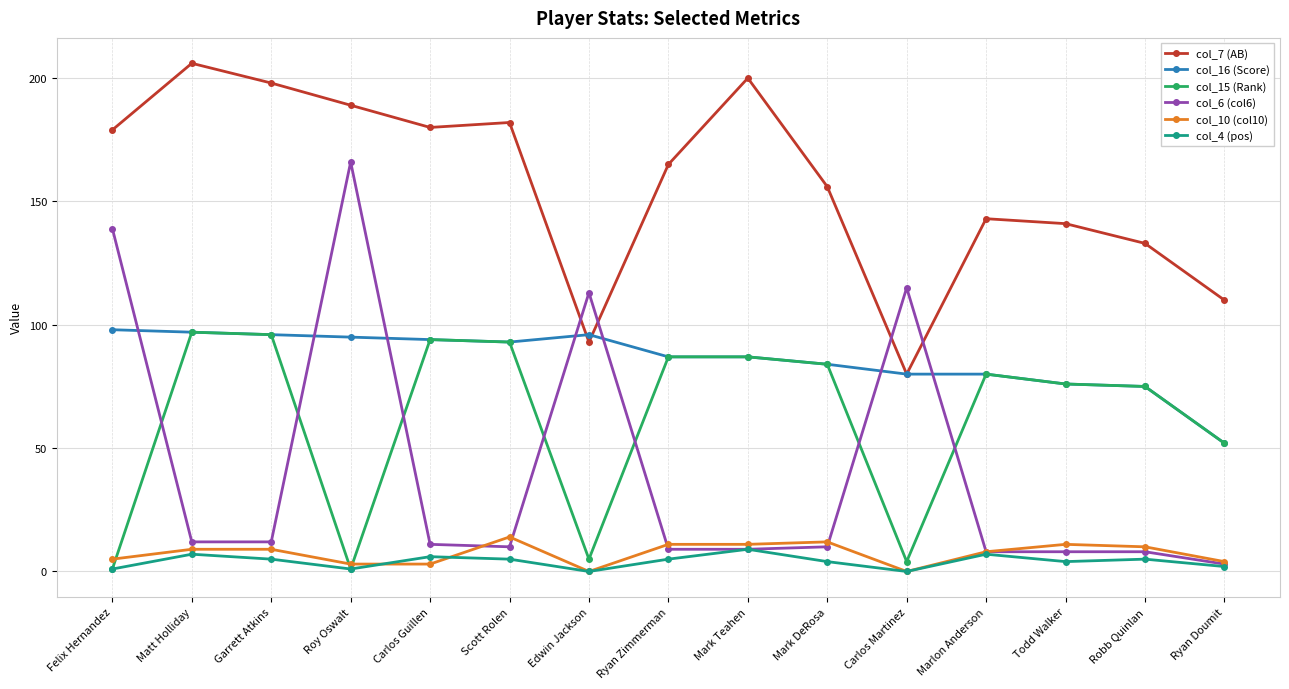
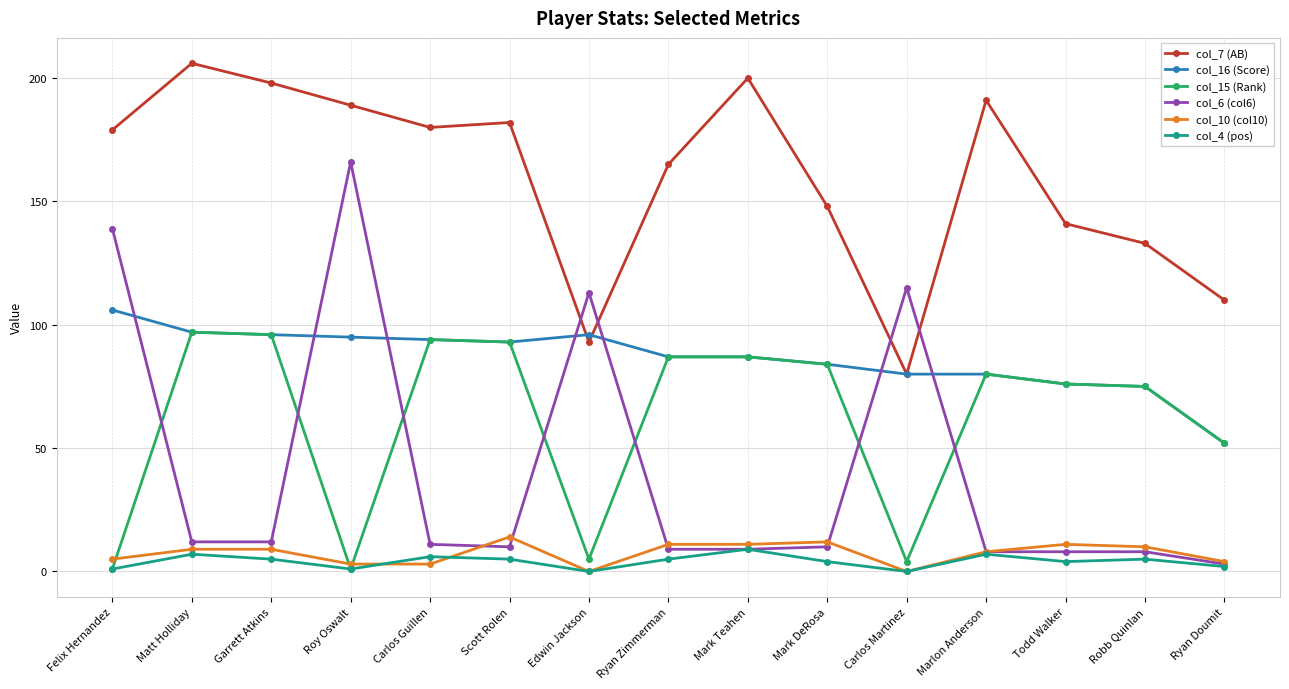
col_16 (Score), Felix Hernandez: 98 -> 106
col_7 (AB), Mark DeRosa: 156 -> 148
col_7 (AB), Marlon Anderson: 143 -> 191
